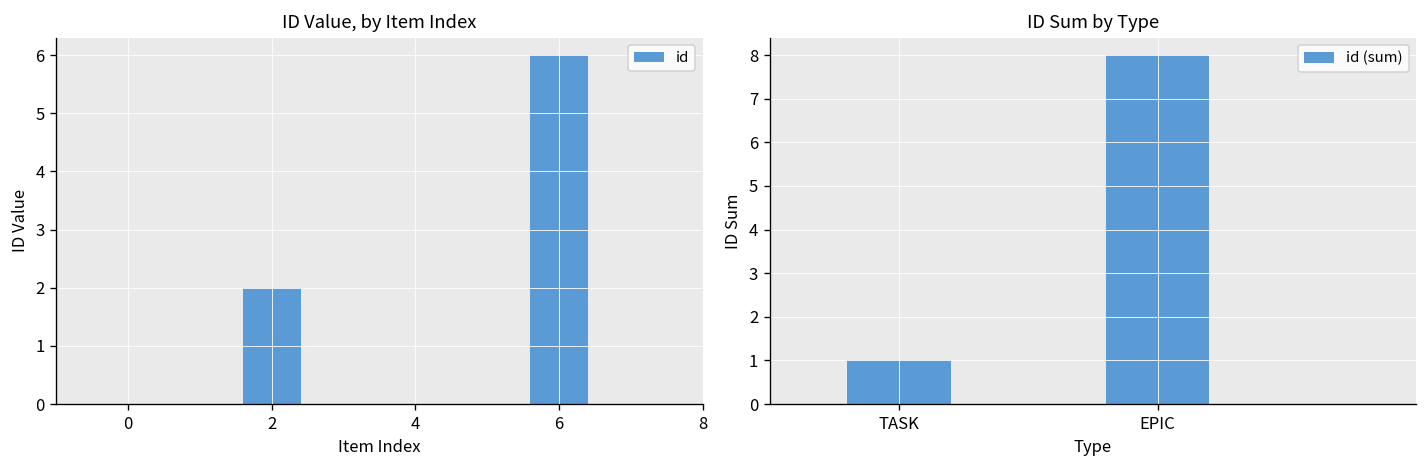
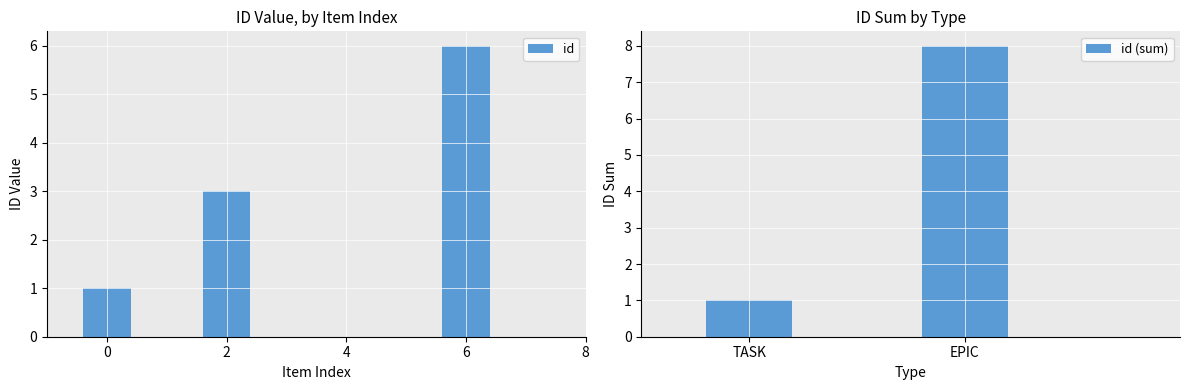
ID Value, by Item Index, 0: 0 -> 1
ID Value, by Item Index, 2: 2 -> 3
